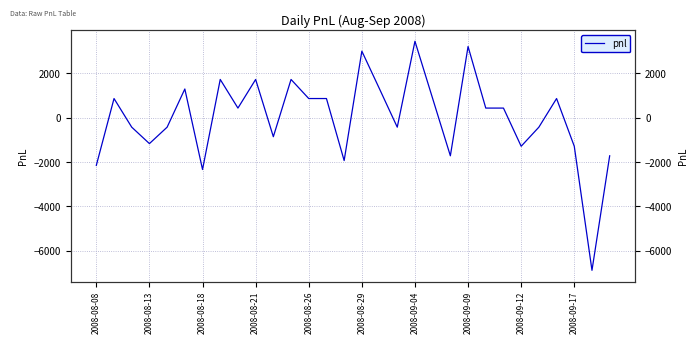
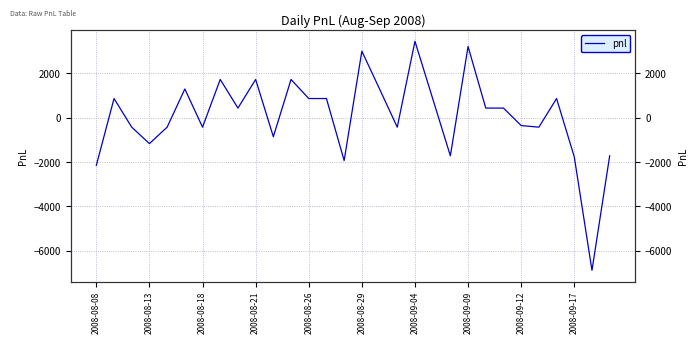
2008-08-18: -2300 -> -400
2008-09-12: -1300 -> -400
2008-09-17: -1300 -> -1800
